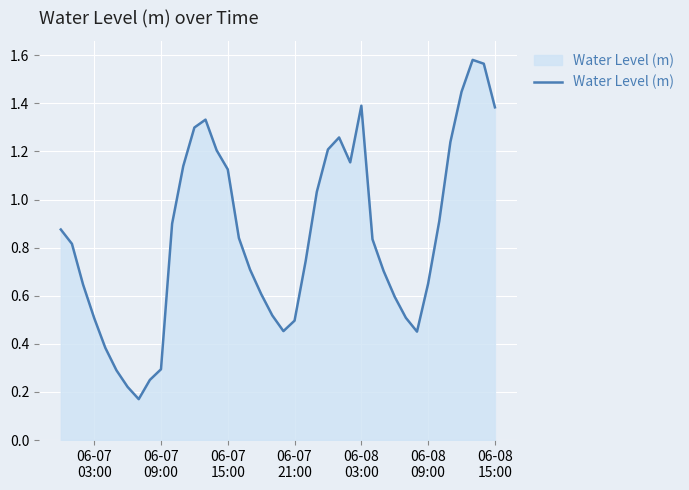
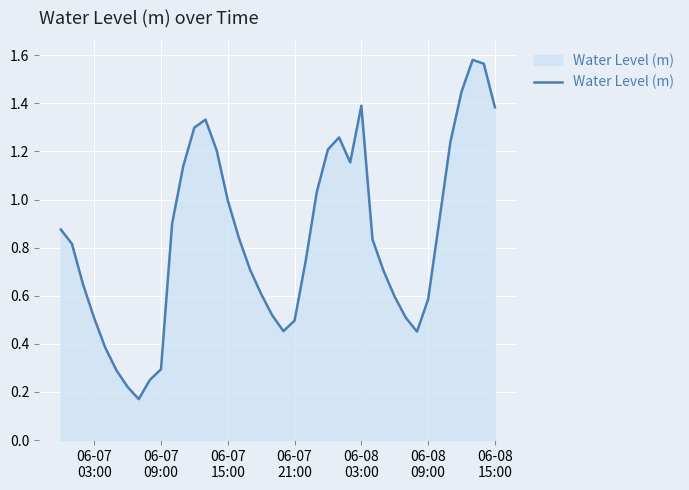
06-07 15:00: 1.13 -> 1.00
06-08 09:00: 0.65 -> 0.59
